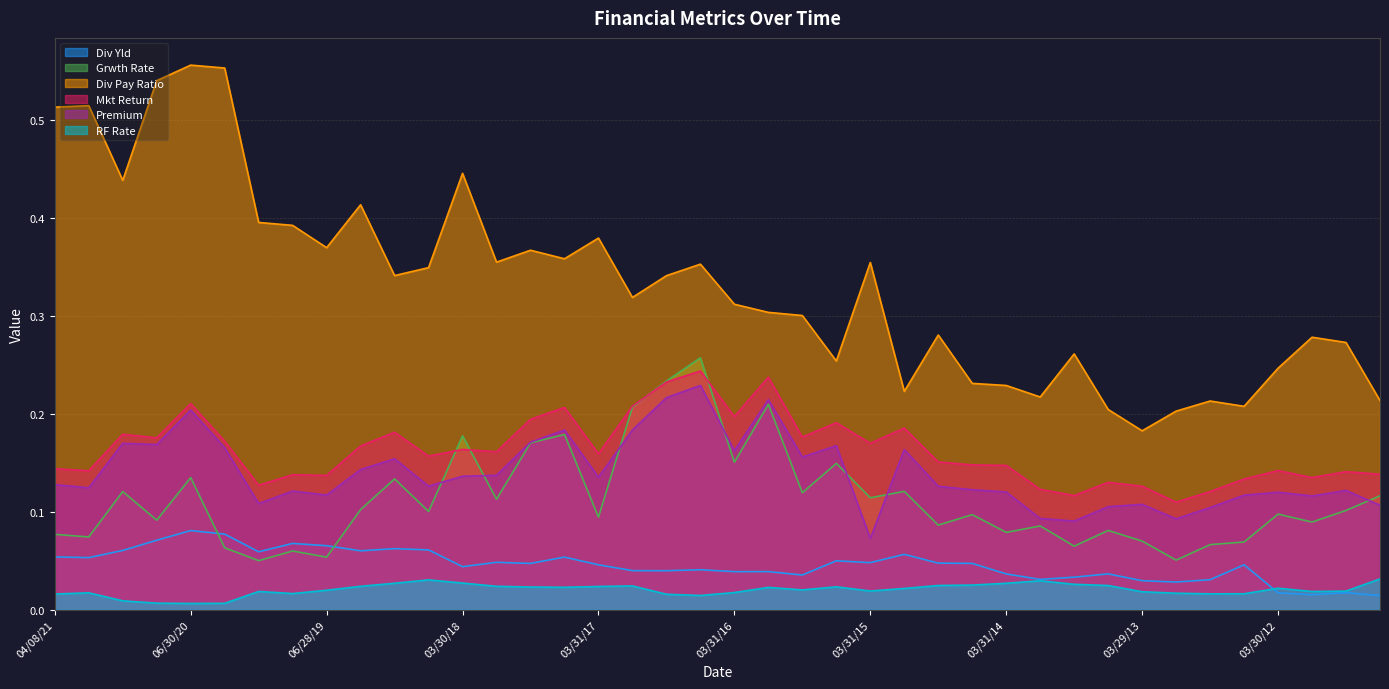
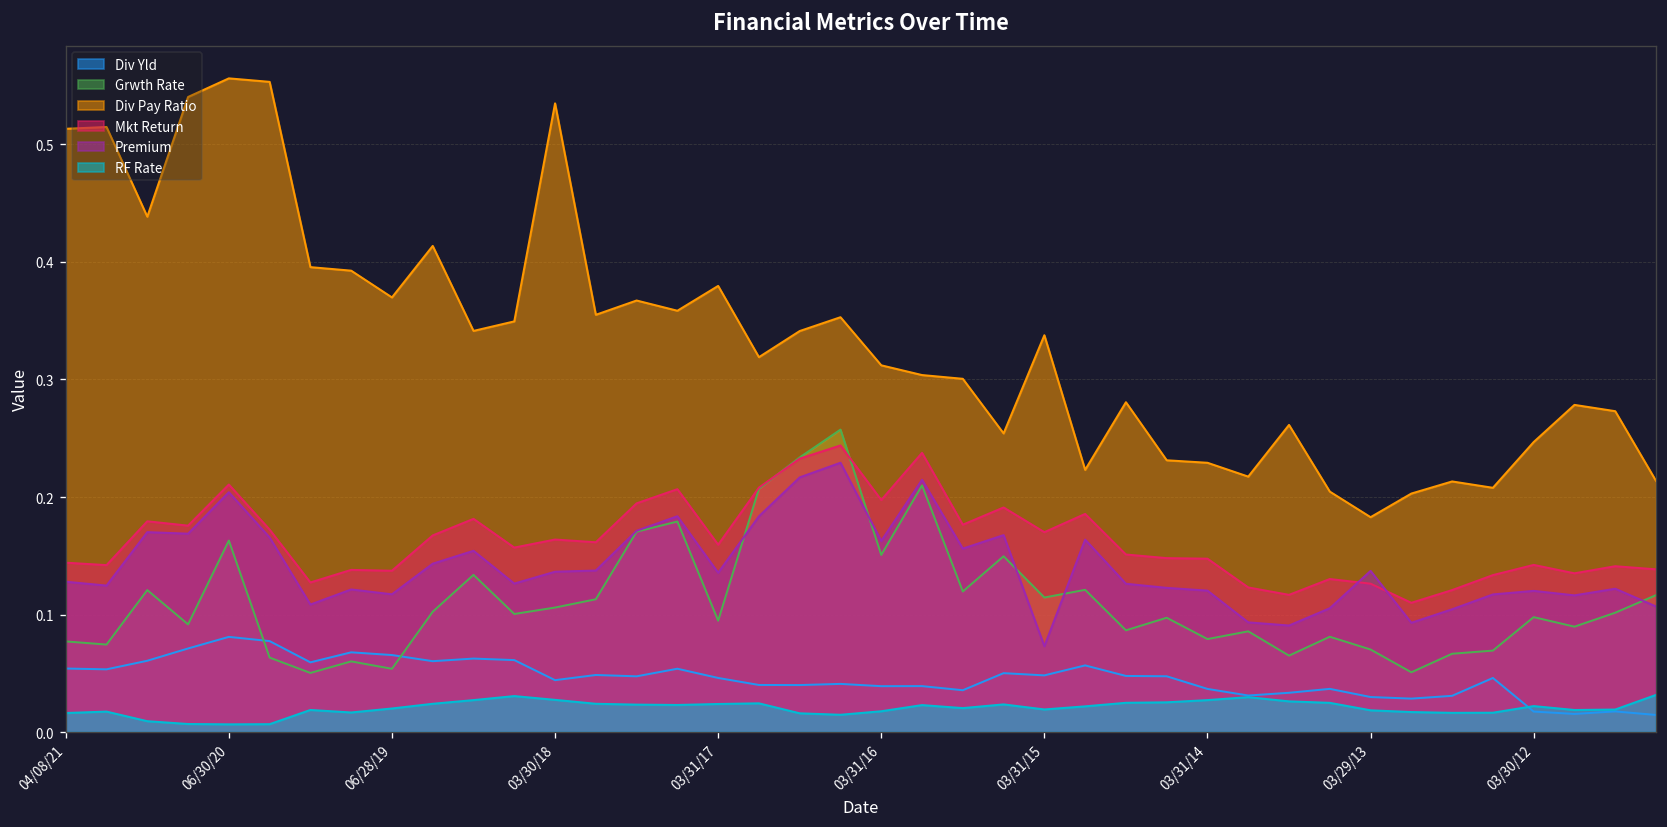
Grwth Rate, 06/30/20: 0.14 -> 0.16
Grwth Rate, 03/30/18: 0.18 -> 0.11
Div Pay Ratio, 03/30/18: 0.45 -> 0.54
Div Pay Ratio, 03/31/15: 0.35 -> 0.34
Premium, 03/29/13: 0.11 -> 0.14
